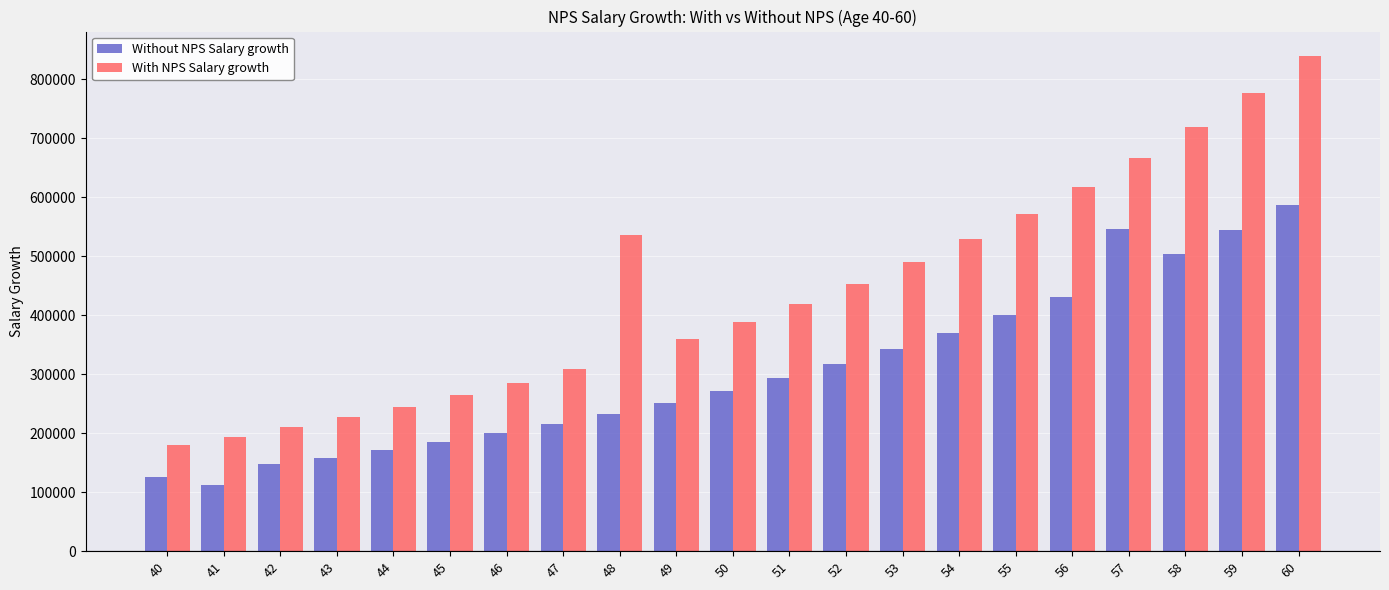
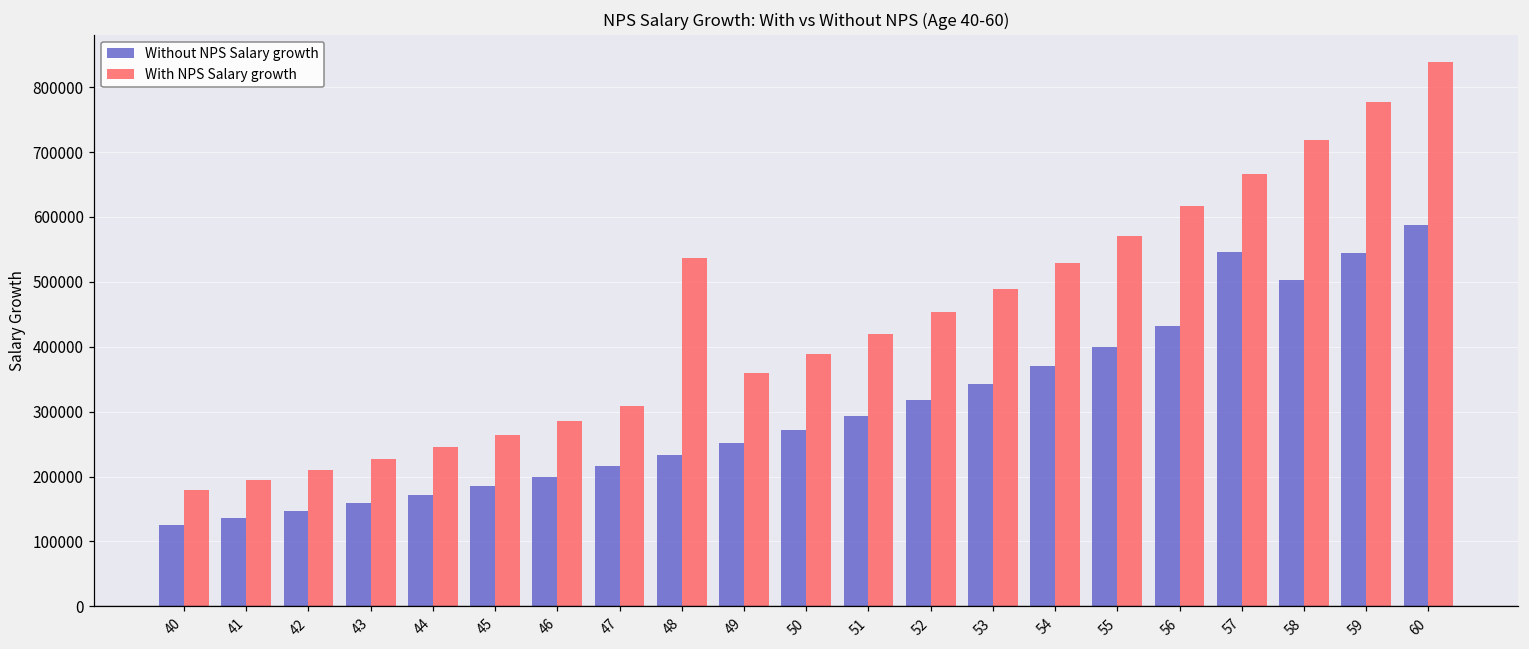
Without NPS Salary growth, 41: 110000 -> 140000
